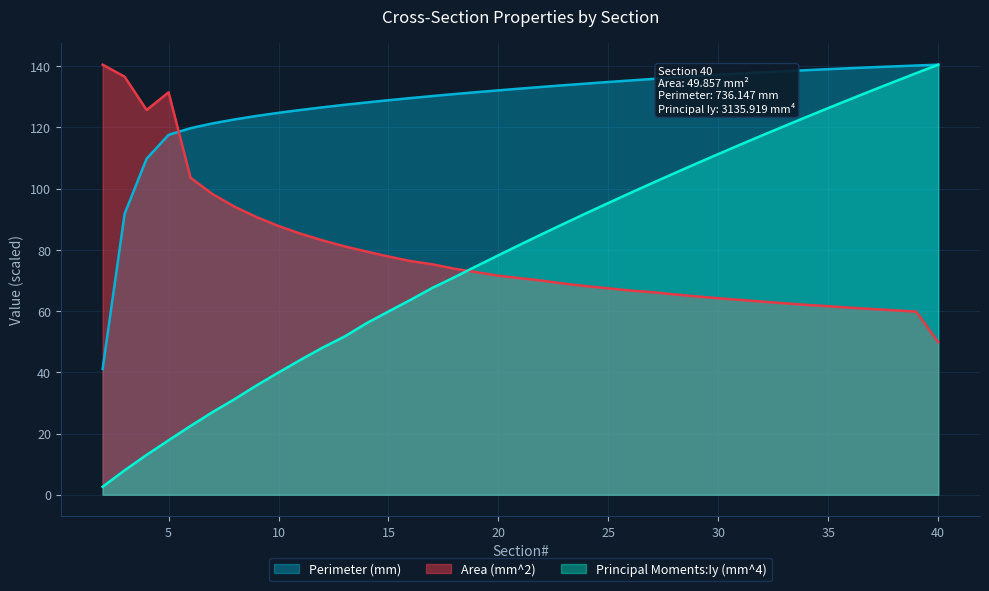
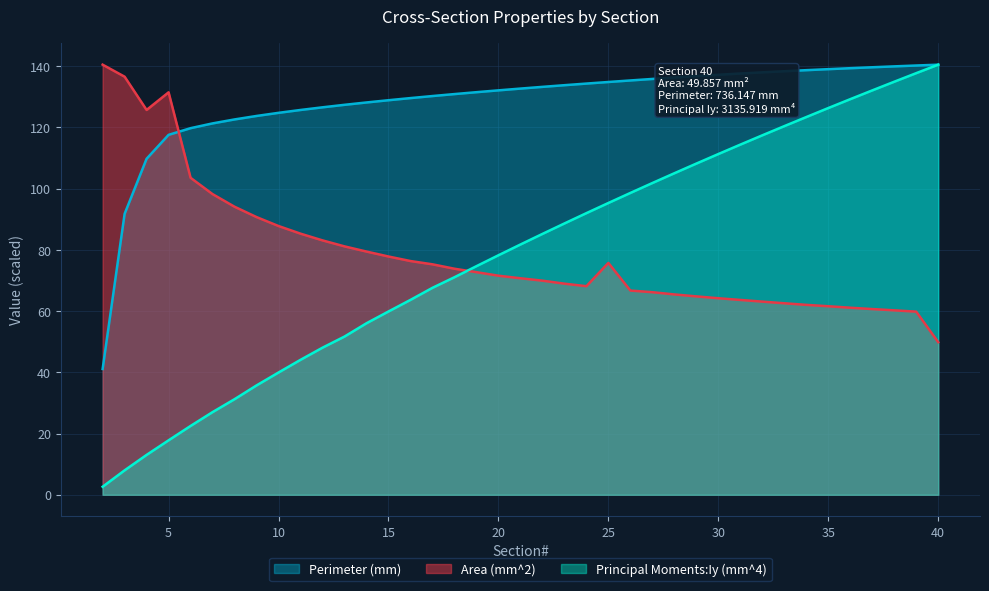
Area (mm^2), 25: 67 -> 76
